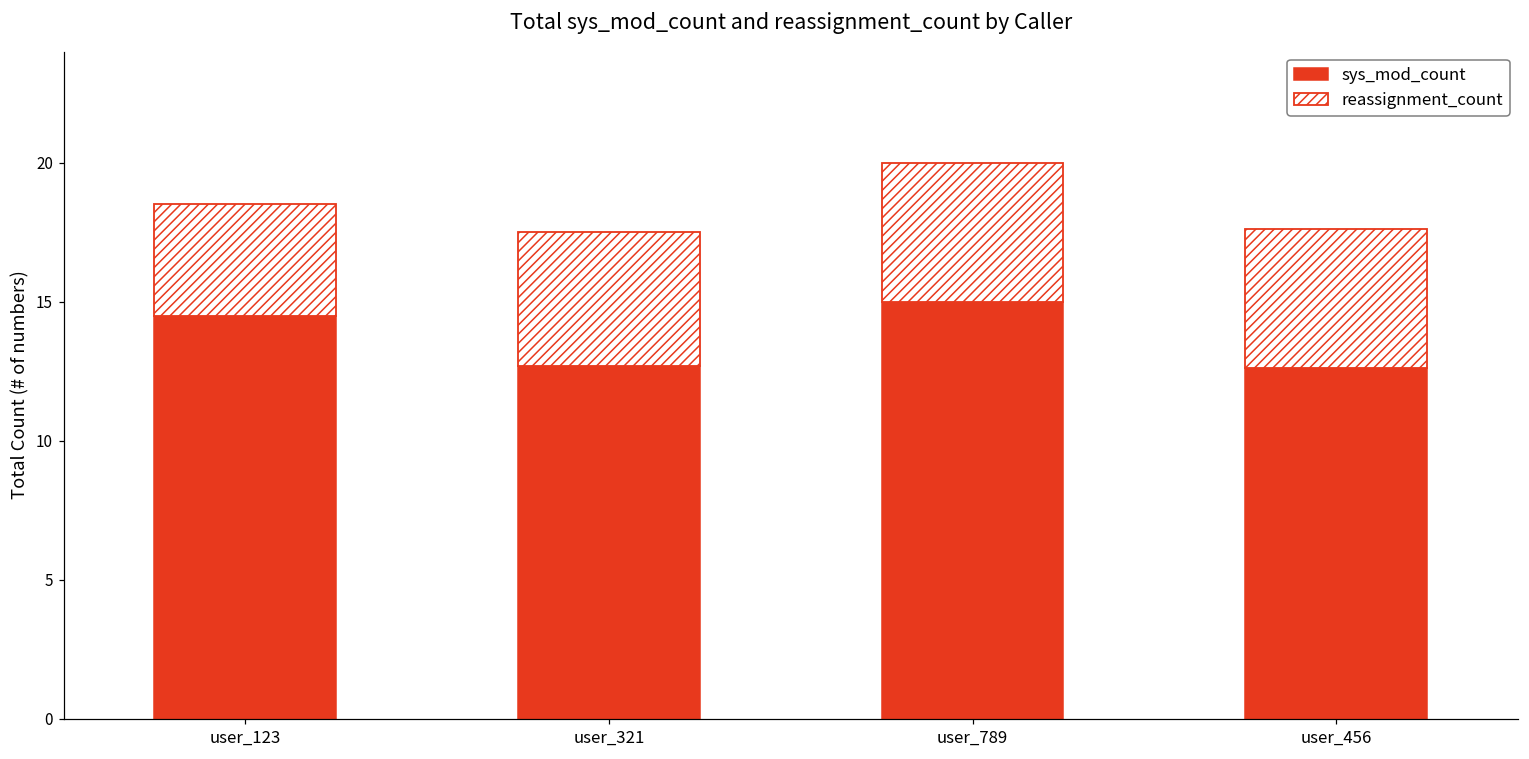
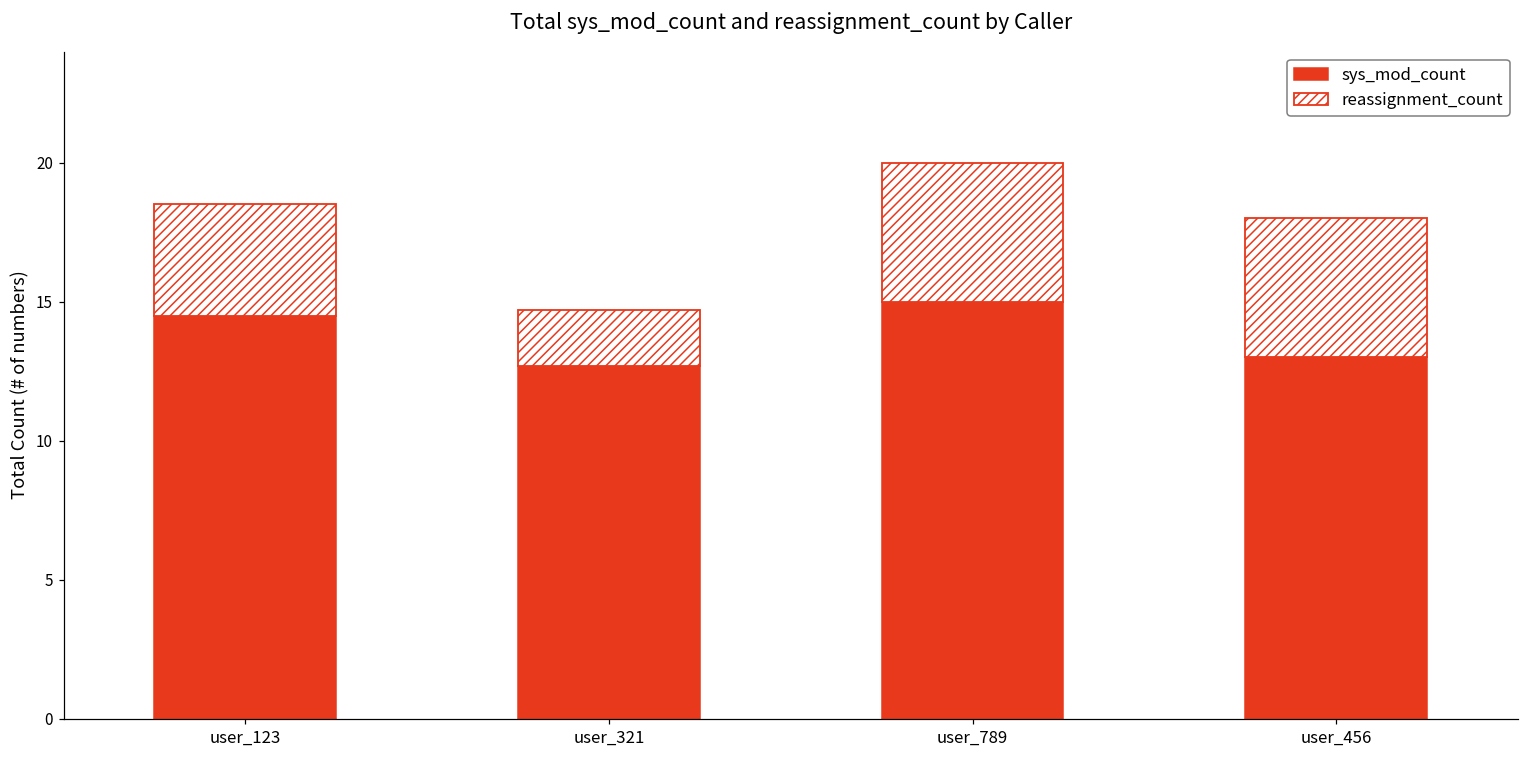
reassignment_count, user_321: 4.8 -> 2.0
sys_mod_count, user_456: 12.6 -> 13.0
